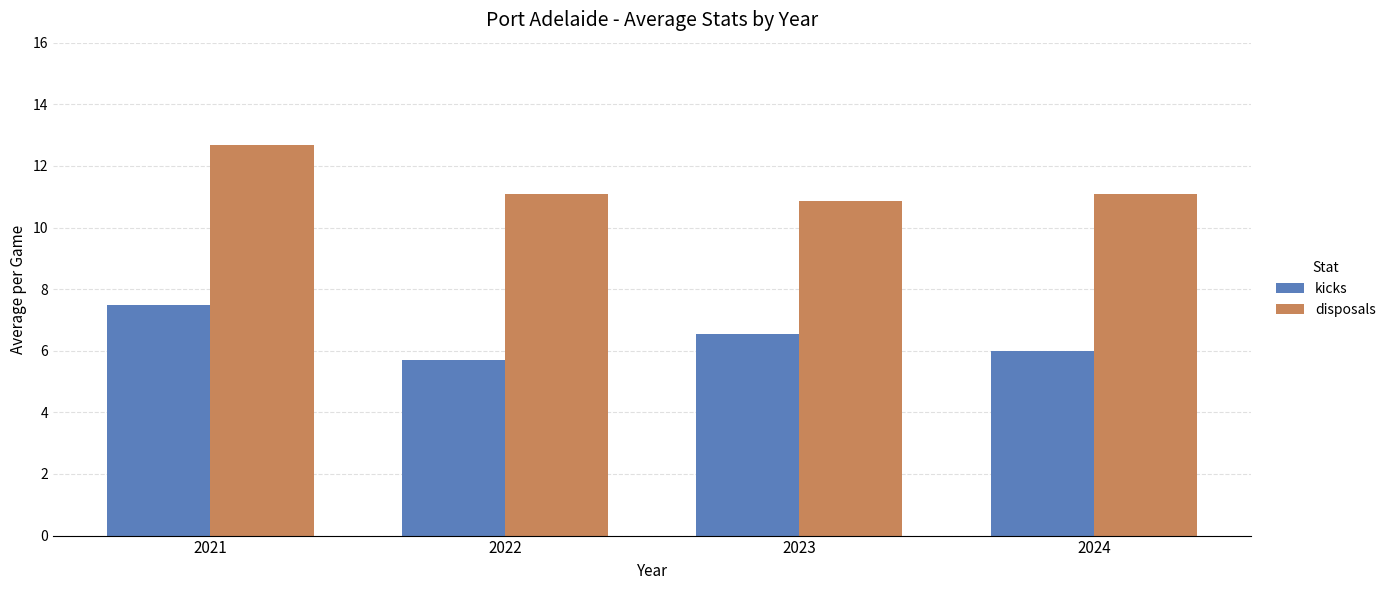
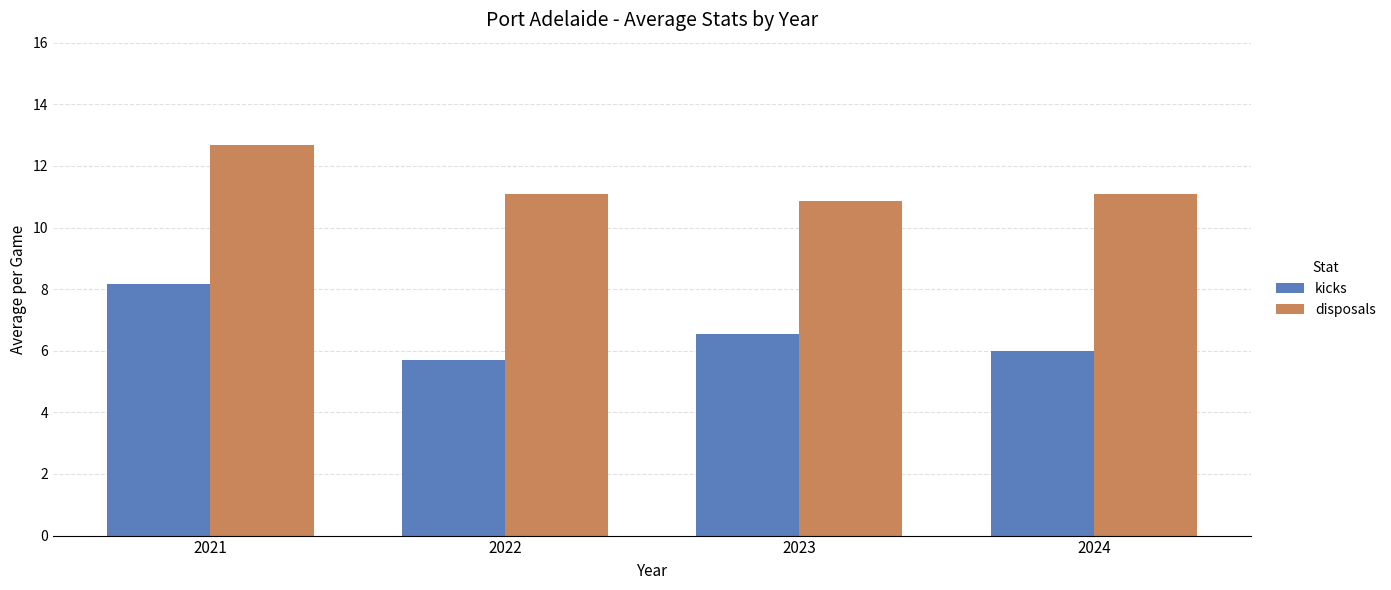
kicks, 2021: 7.5 -> 8.2
